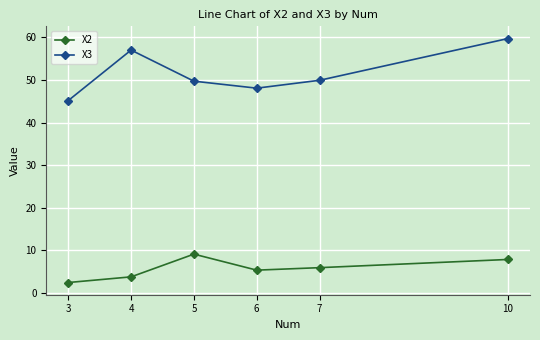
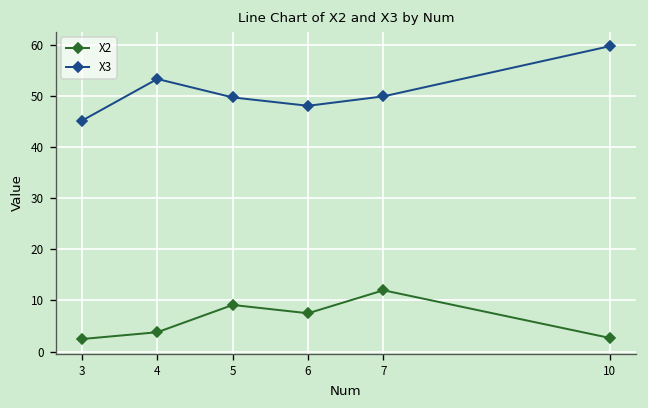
X3, 4: 57 -> 53
X2, 6: 5 -> 7
X2, 7: 6 -> 12
X2, 10: 8 -> 3
